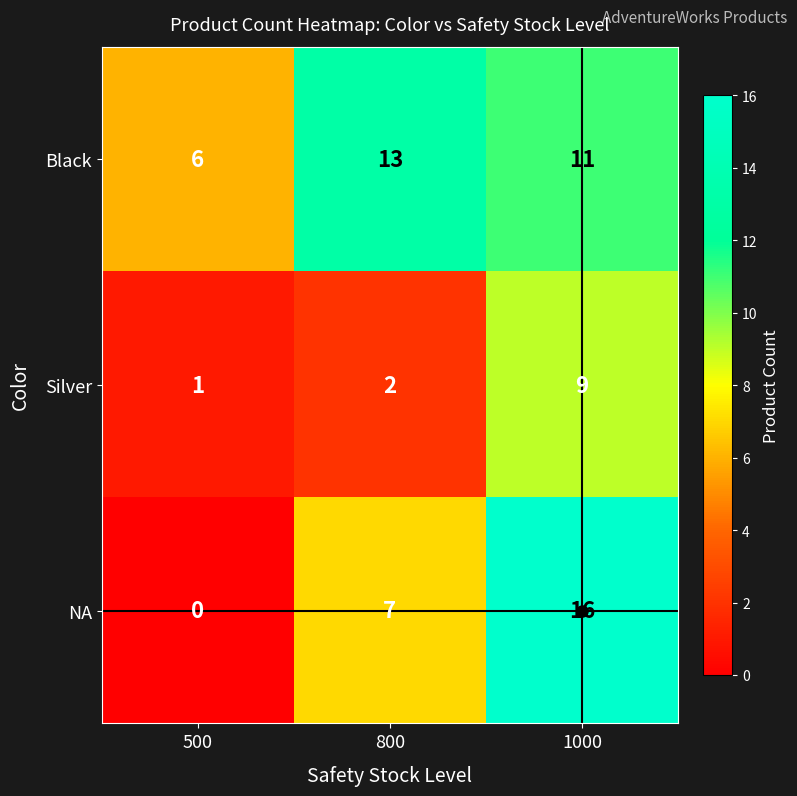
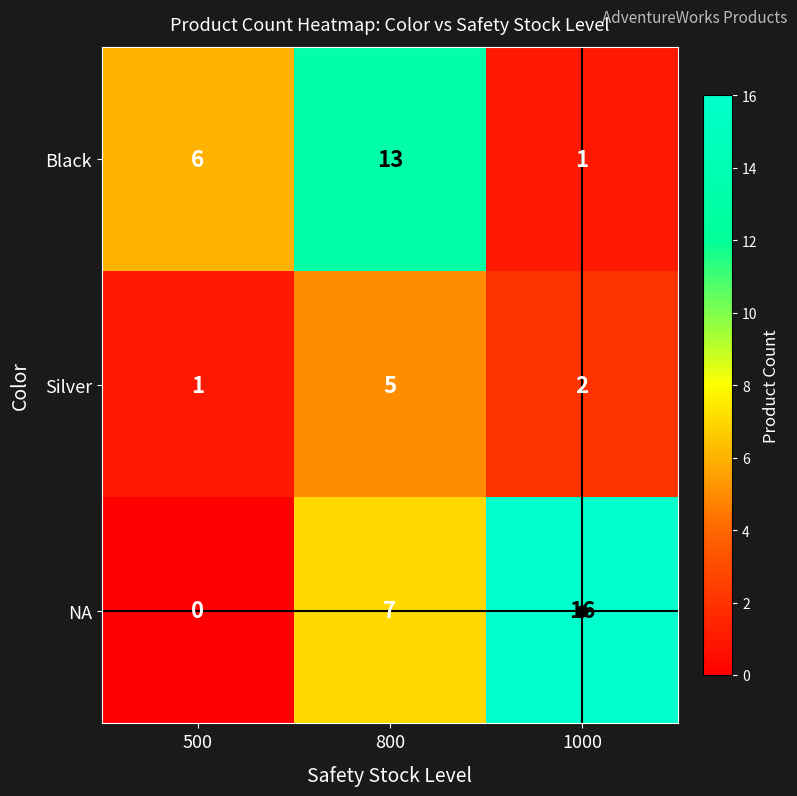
Black, 1000: 11 -> 1
Silver, 800: 2 -> 5
Silver, 1000: 9 -> 2
